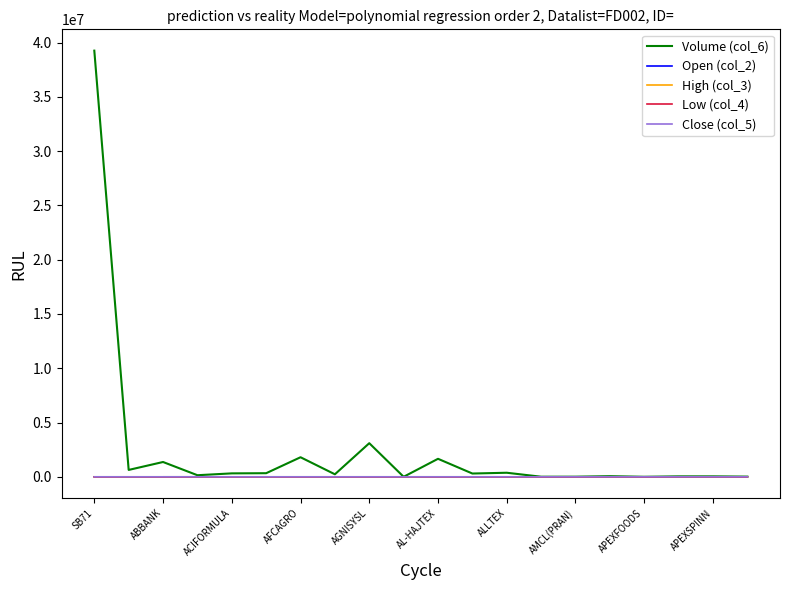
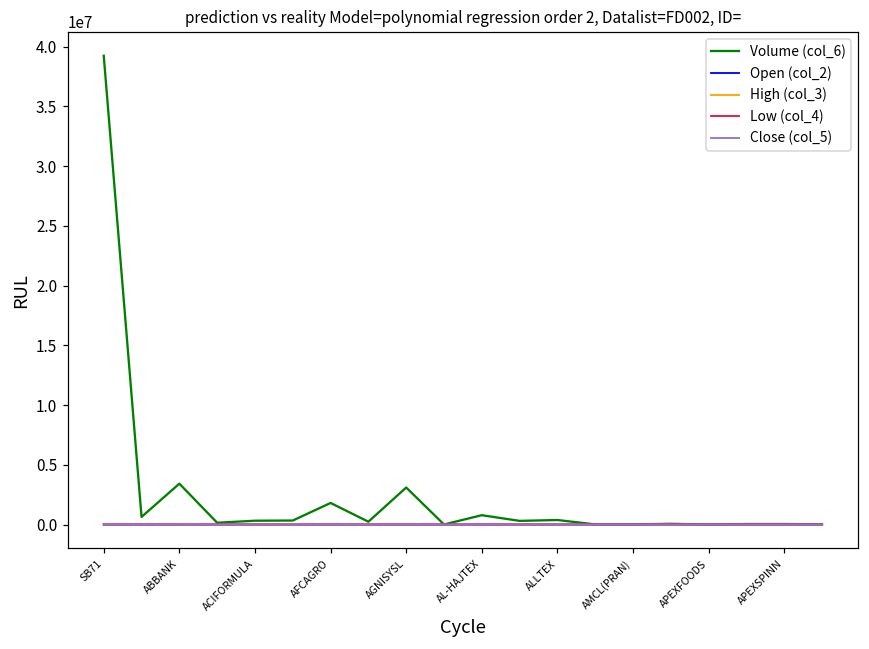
Volume (col_6), ABBANK: 1400000 -> 3400000
Volume (col_6), AL-HAJTEX: 1700000 -> 800000
